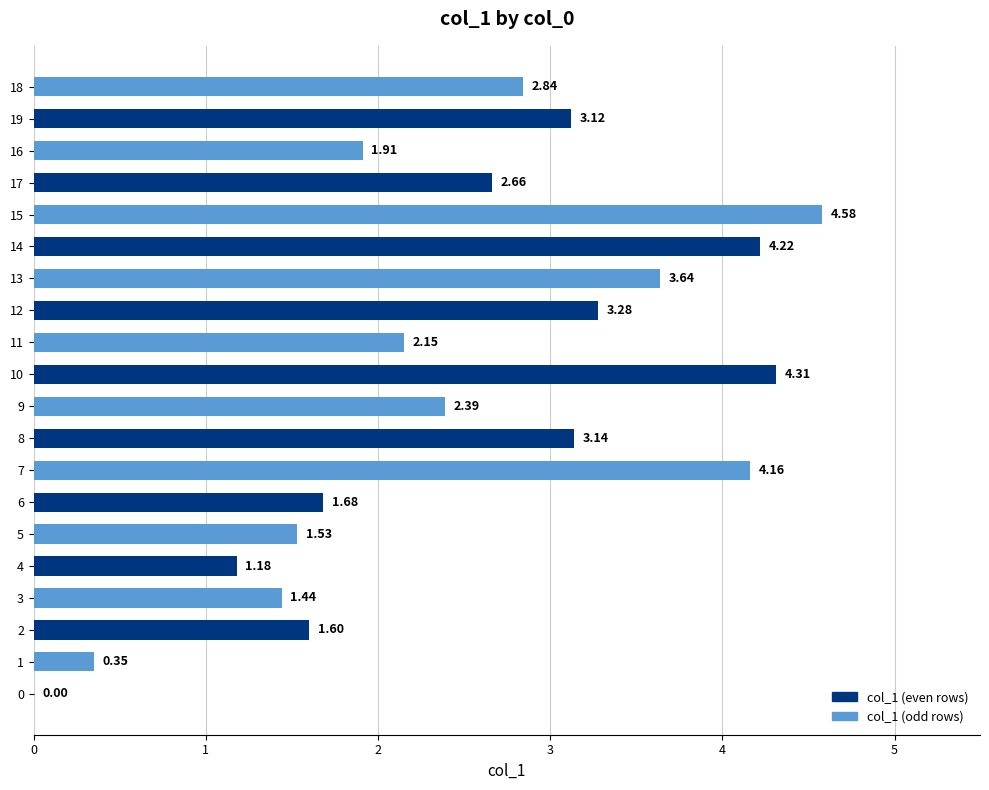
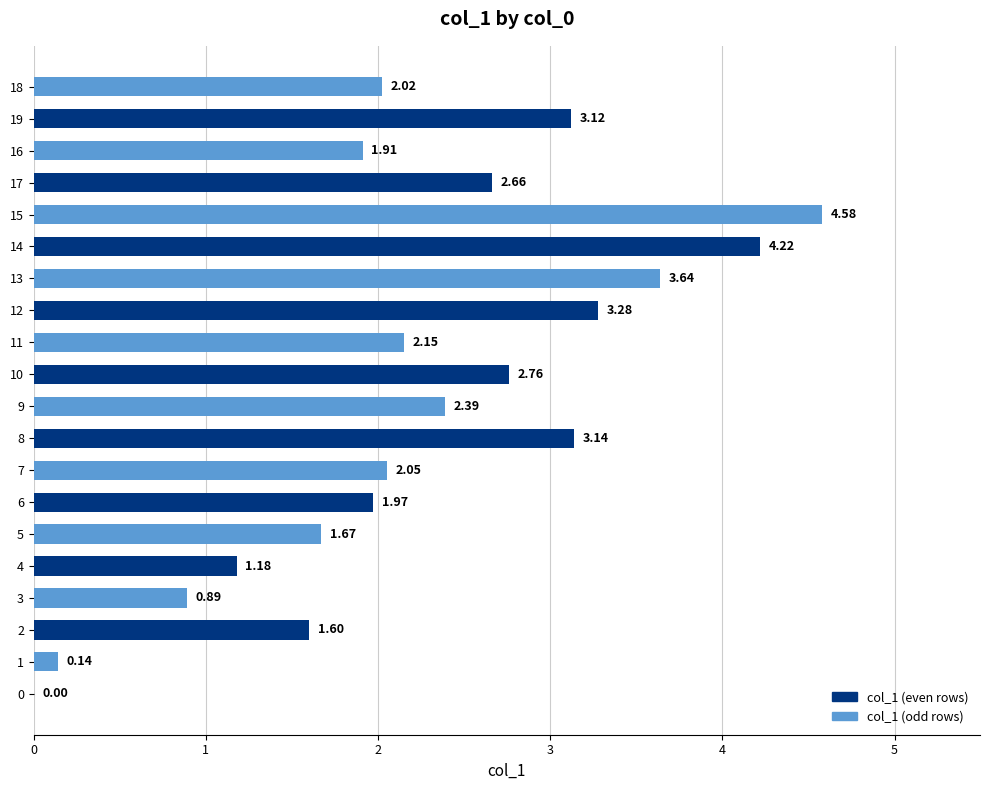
18: 2.84 -> 2.02
10: 4.31 -> 2.76
7: 4.16 -> 2.05
6: 1.68 -> 1.97
5: 1.53 -> 1.67
3: 1.44 -> 0.89
1: 0.35 -> 0.14
